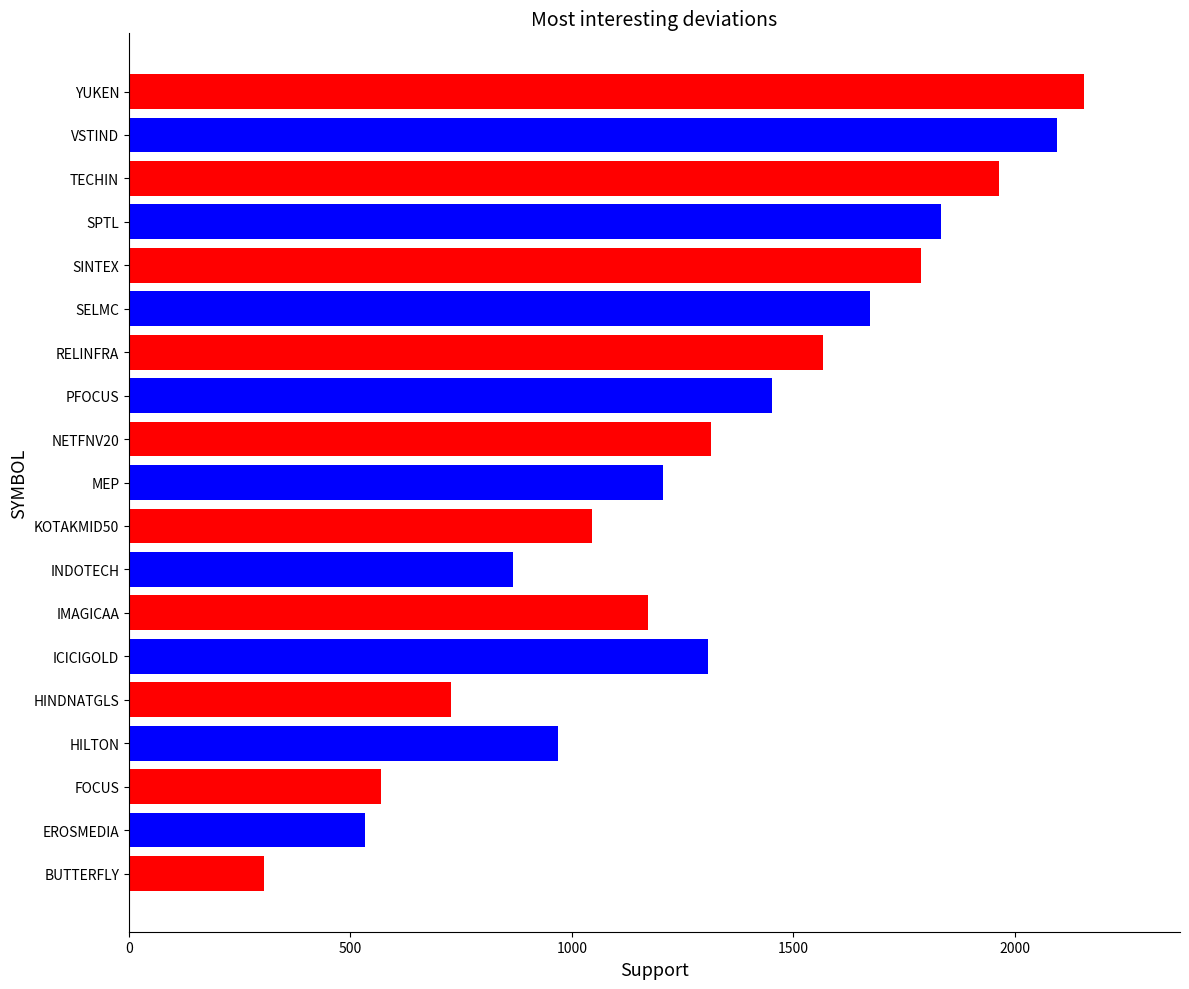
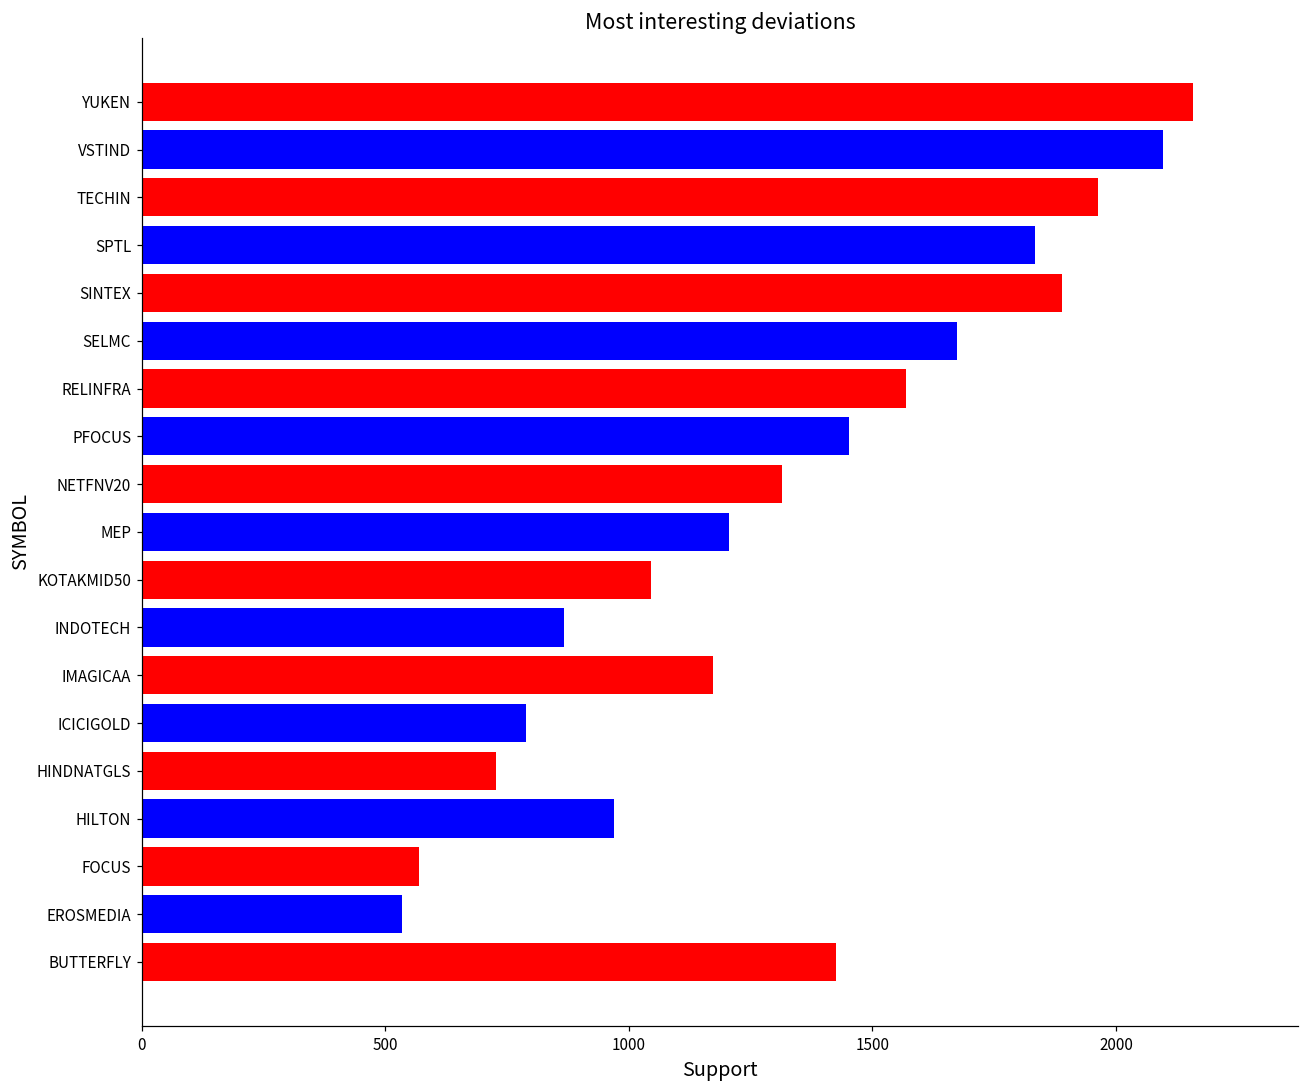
SINTEX: 1790 -> 1890
ICICIGOLD: 1310 -> 790
BUTTERFLY: 300 -> 1430
